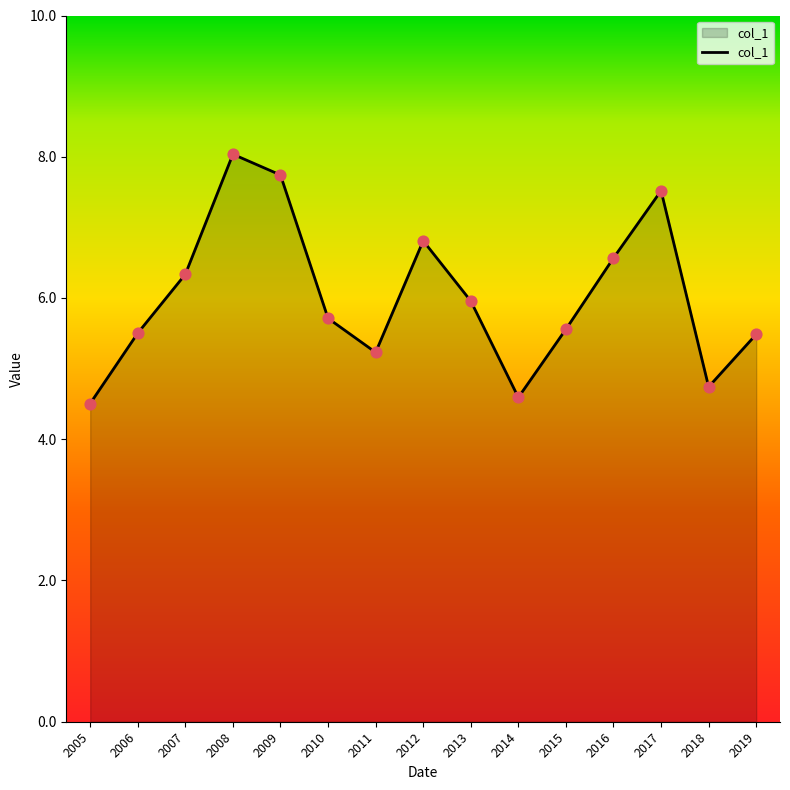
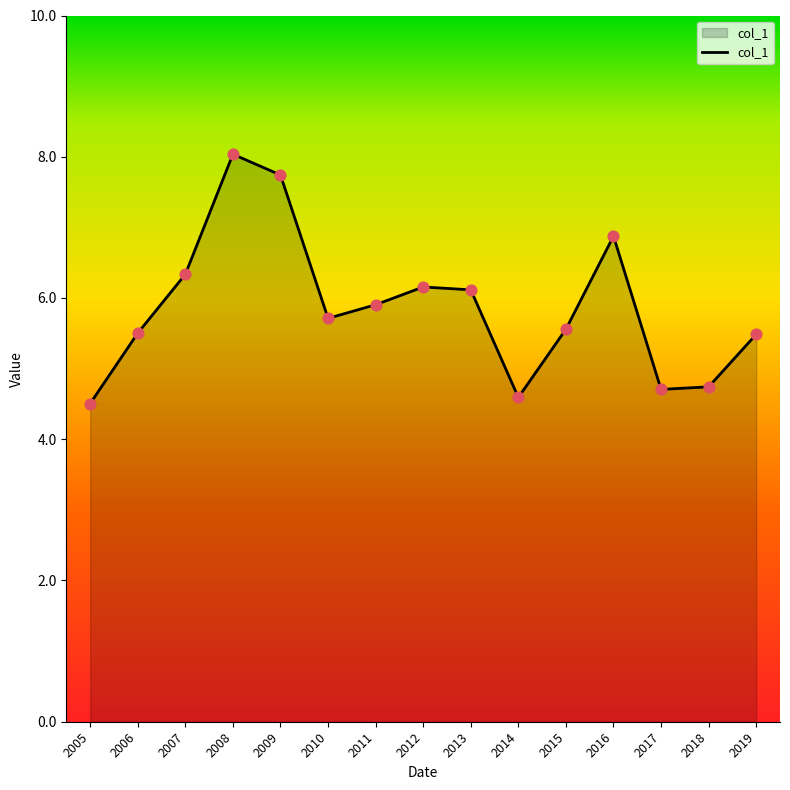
2011: 5.2 -> 5.9
2012: 6.8 -> 6.2
2013: 6.0 -> 6.1
2016: 6.6 -> 6.9
2017: 7.5 -> 4.7
